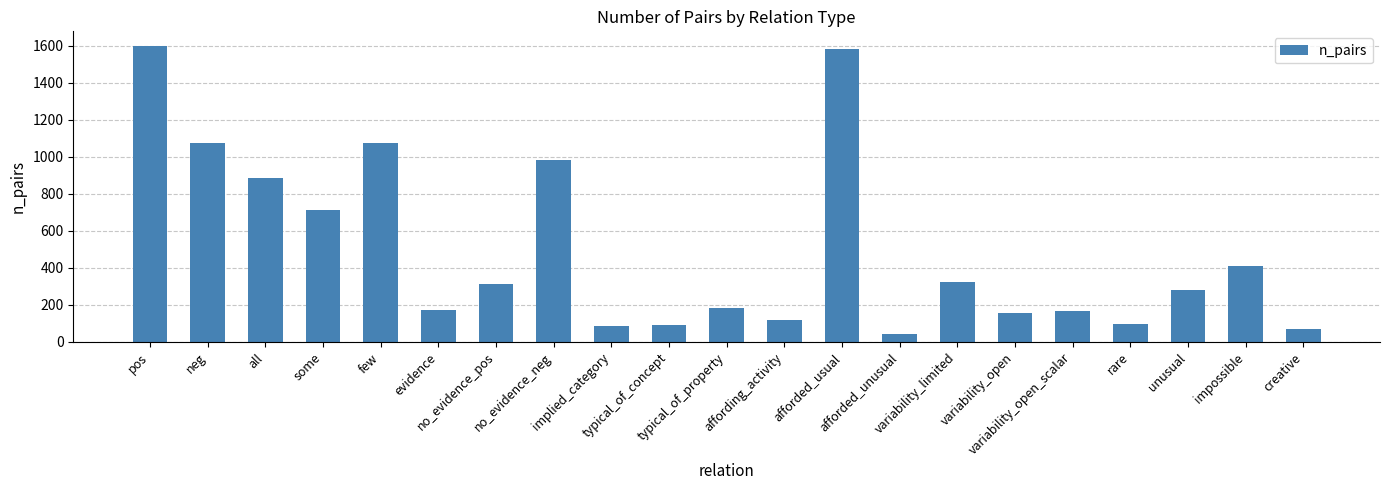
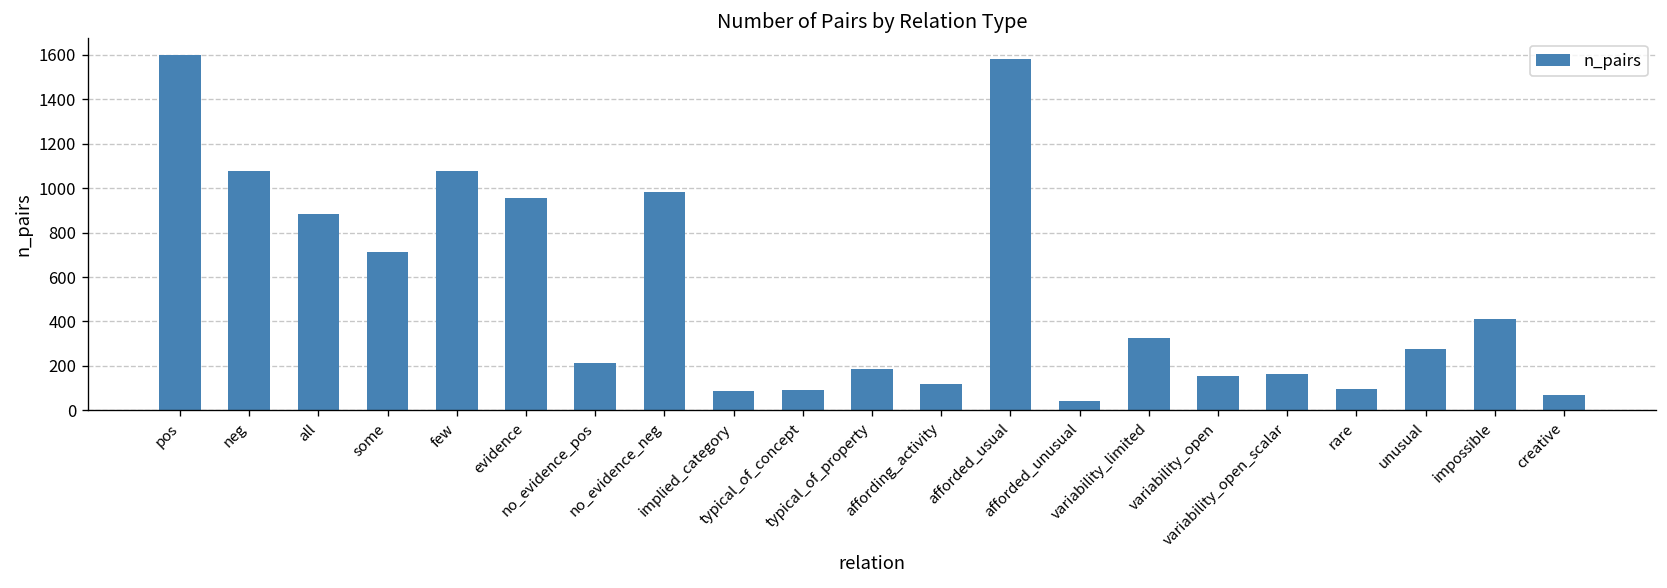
evidence: 170 -> 960
no_evidence_pos: 310 -> 220
